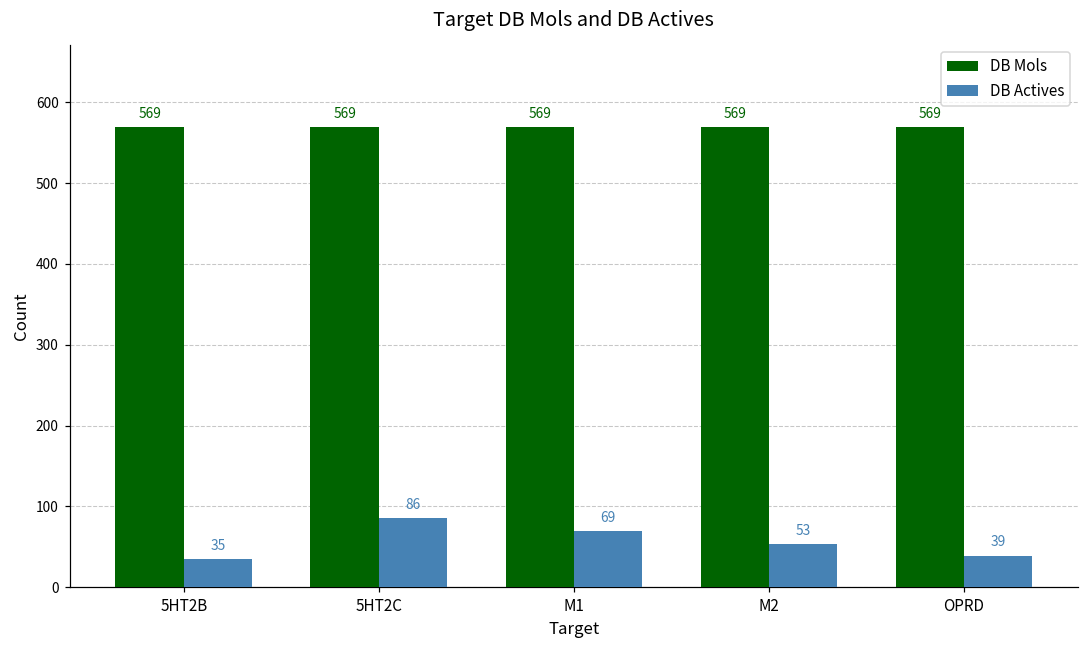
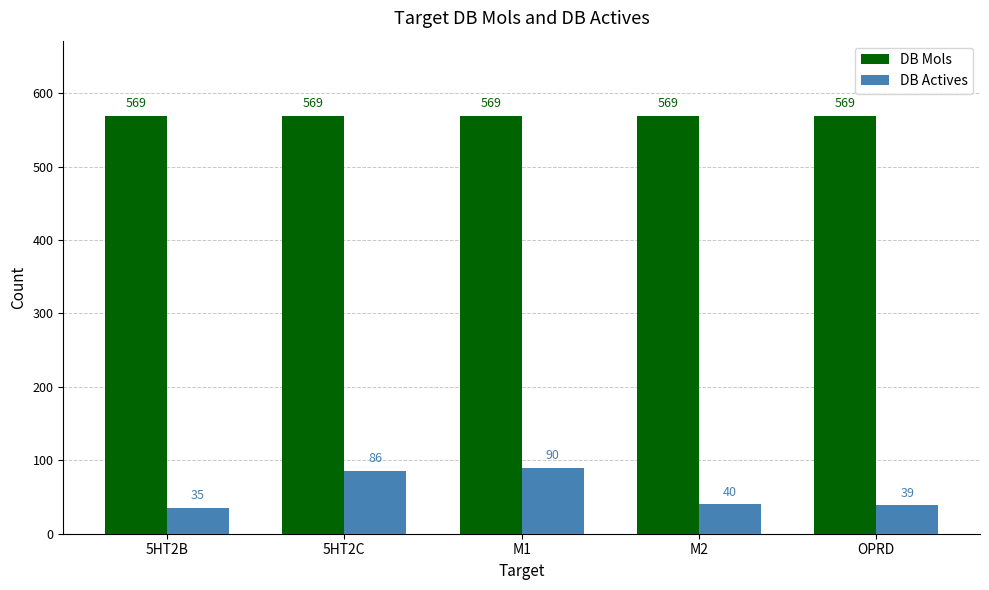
DB Actives, M1: 69 -> 90
DB Actives, M2: 53 -> 40
